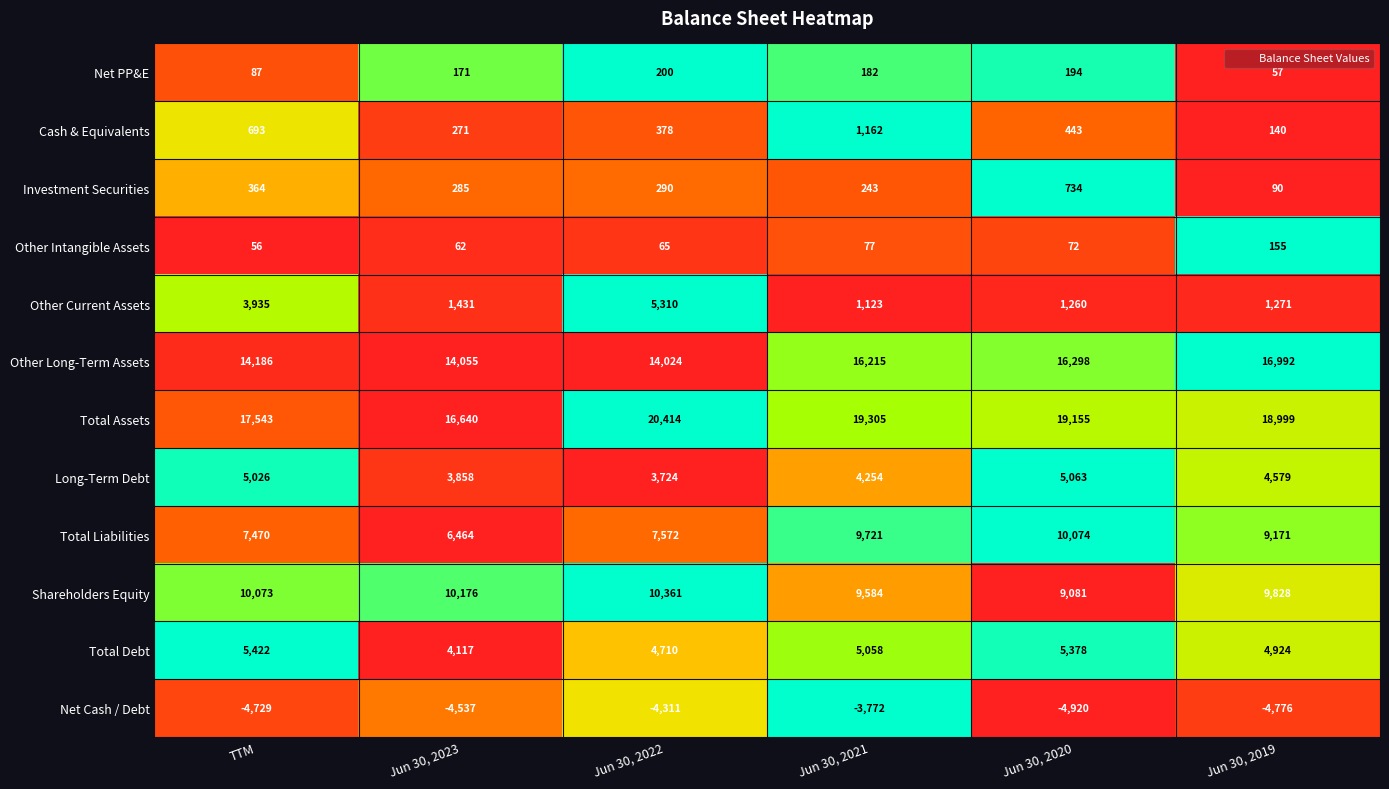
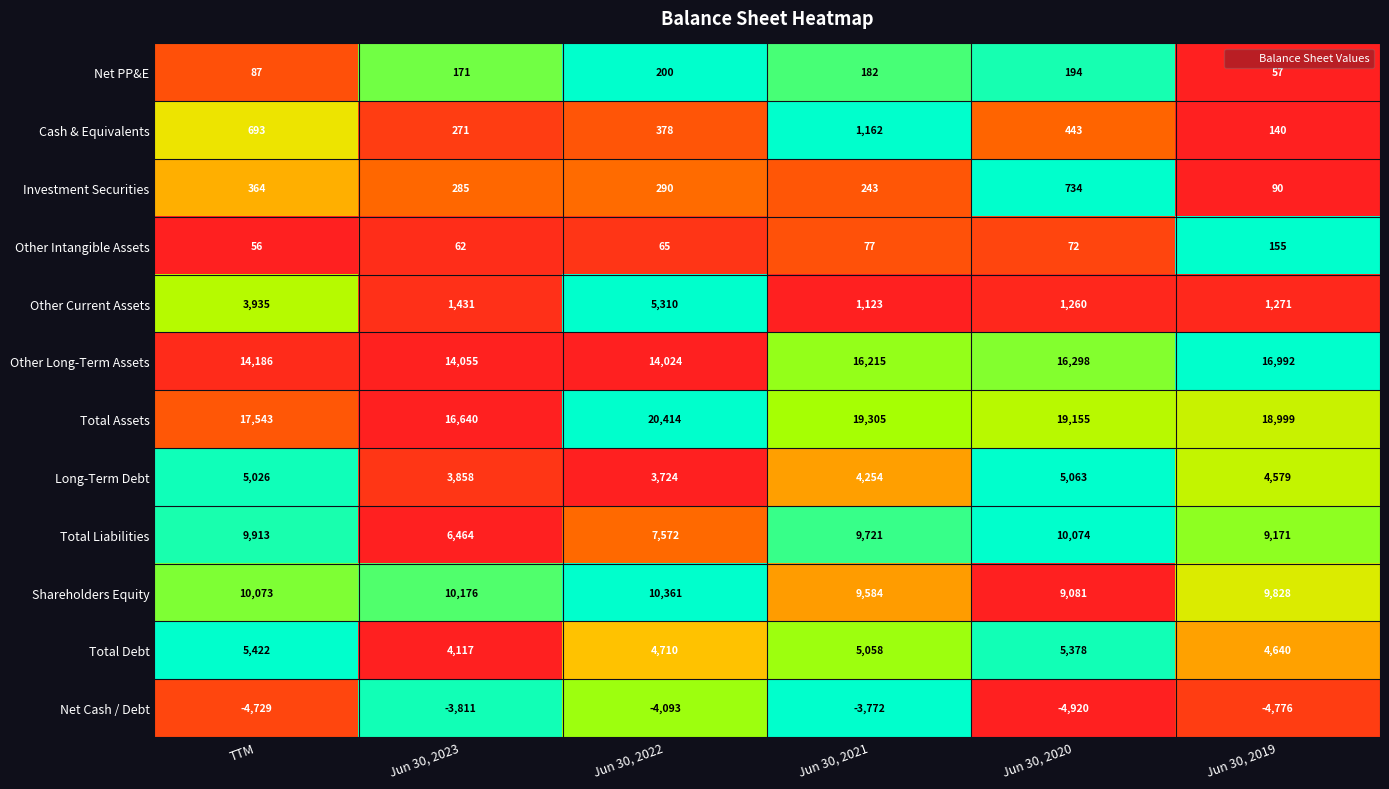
Total Liabilities, TTM: 7,470 -> 9,913
Total Debt, Jun 30, 2019: 4,924 -> 4,640
Net Cash / Debt, Jun 30, 2023: -4,537 -> -3,811
Net Cash / Debt, Jun 30, 2022: -4,311 -> -4,093
